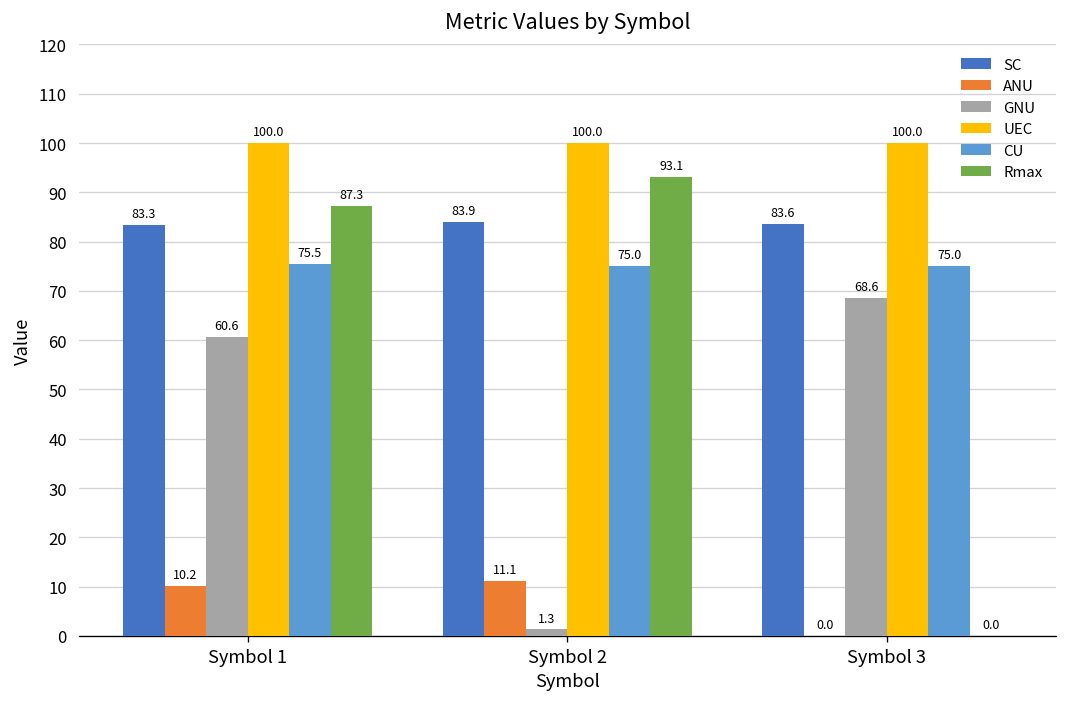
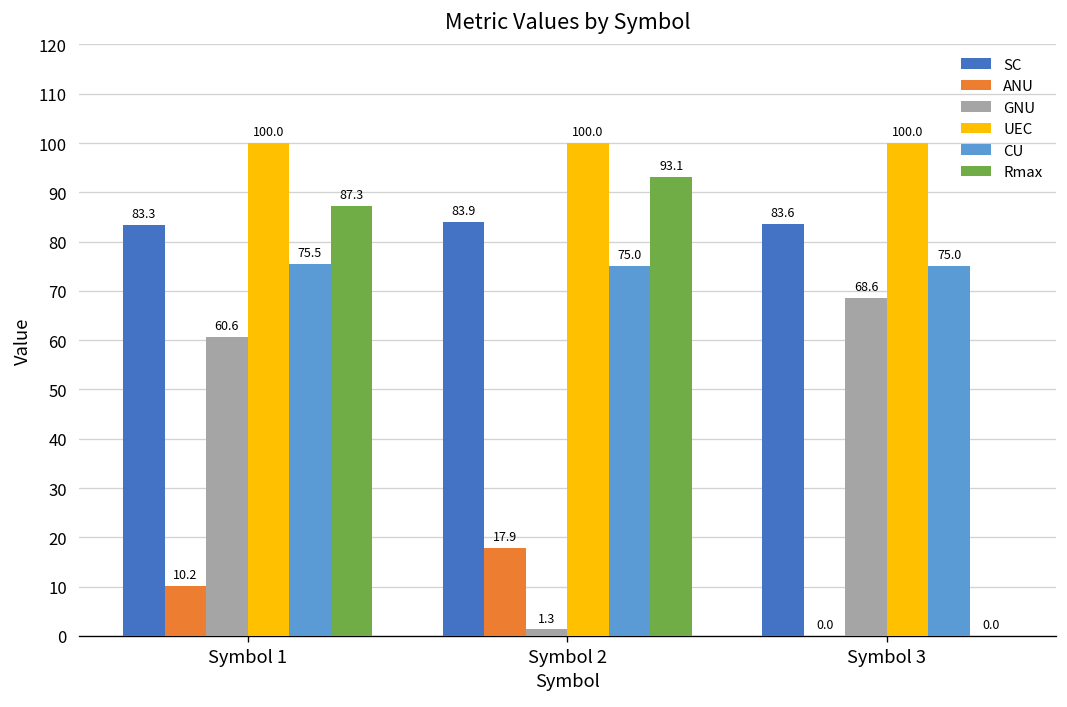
ANU, Symbol 2: 11.1 -> 17.9
